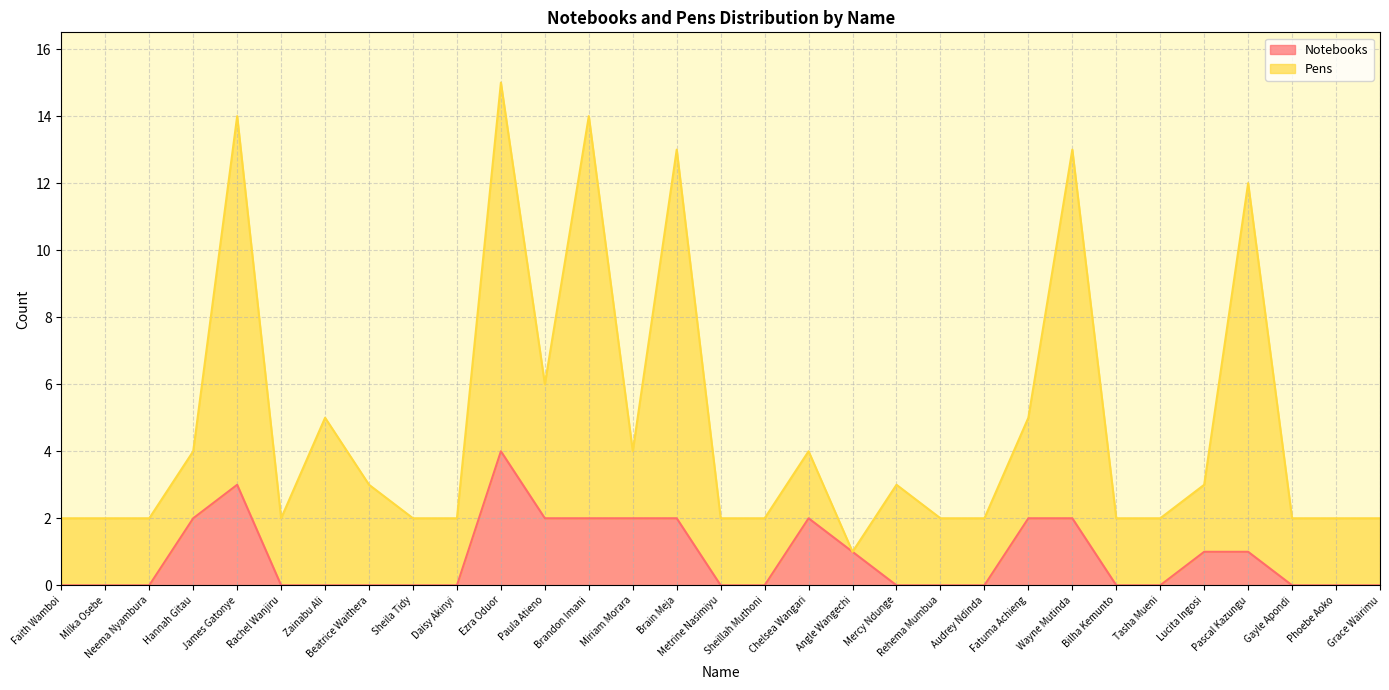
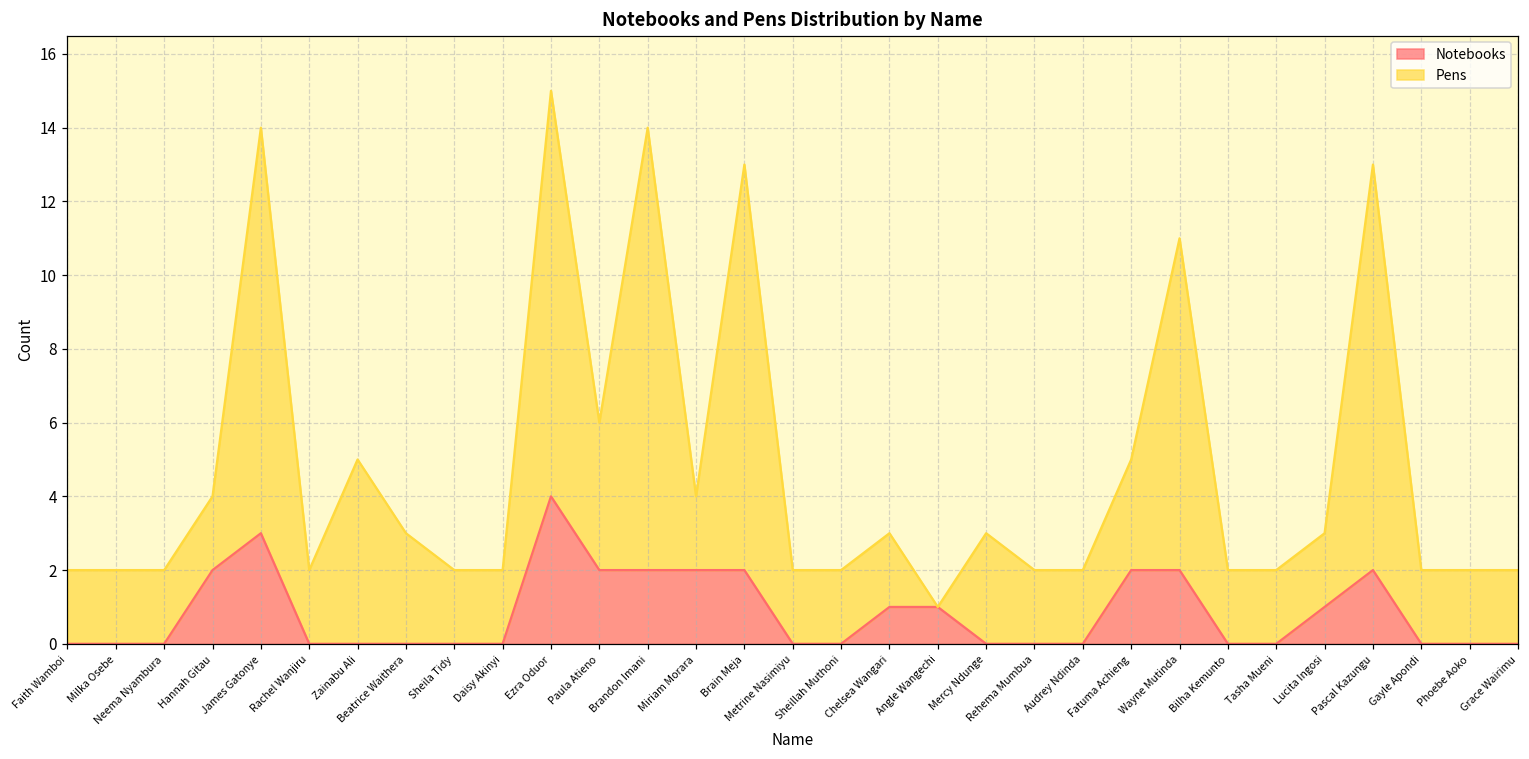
Notebooks, Chelsea Wangari: 2 -> 1
Pens, Wayne Mutinda: 11 -> 9
Notebooks, Pascal Kazungu: 1 -> 2
